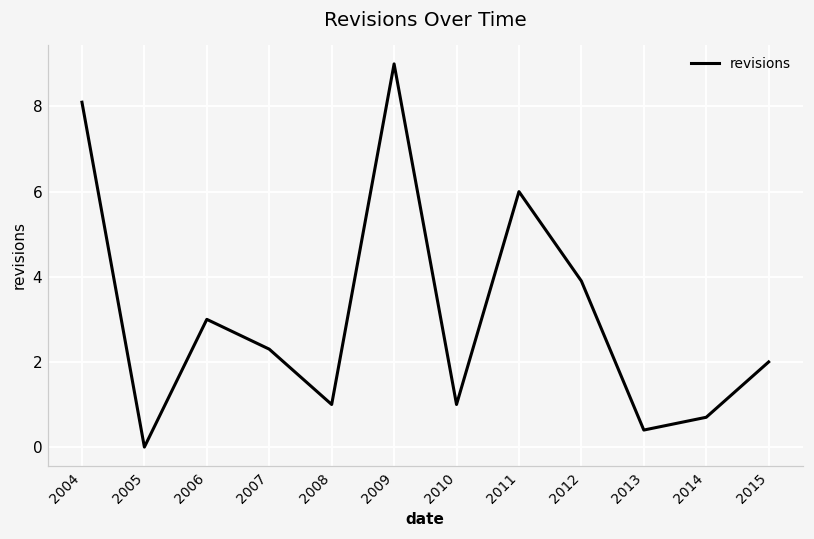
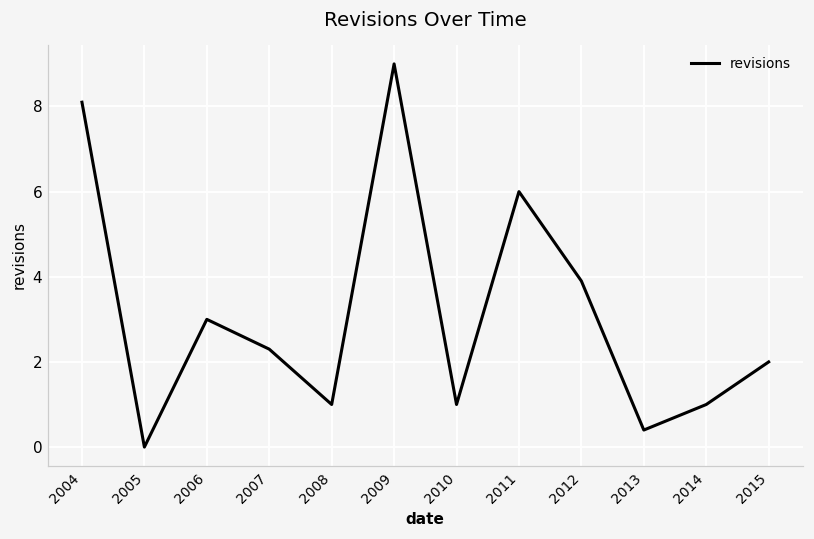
2014: 0.7 -> 1.0
